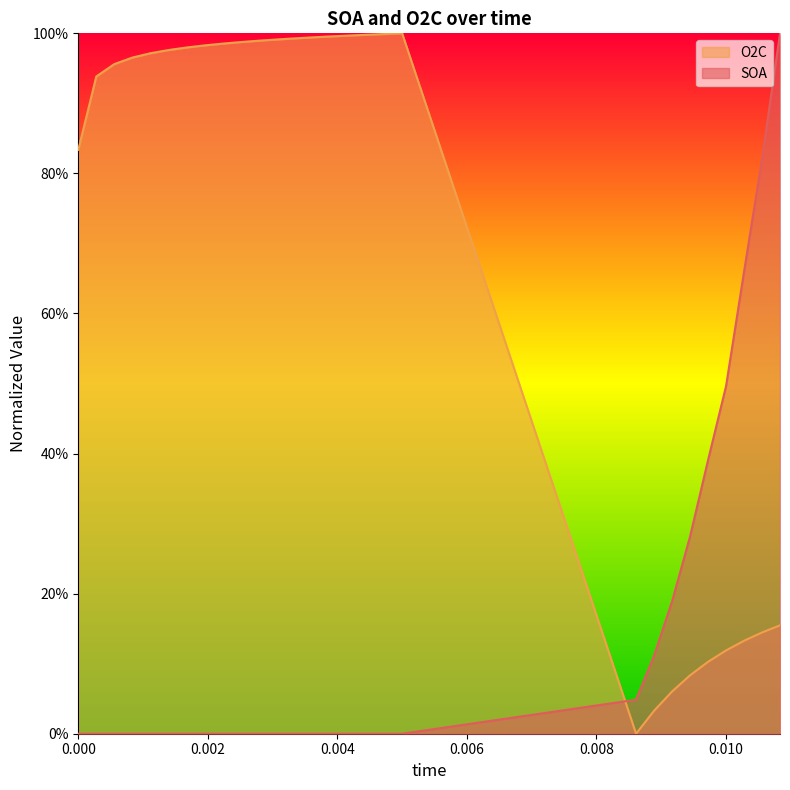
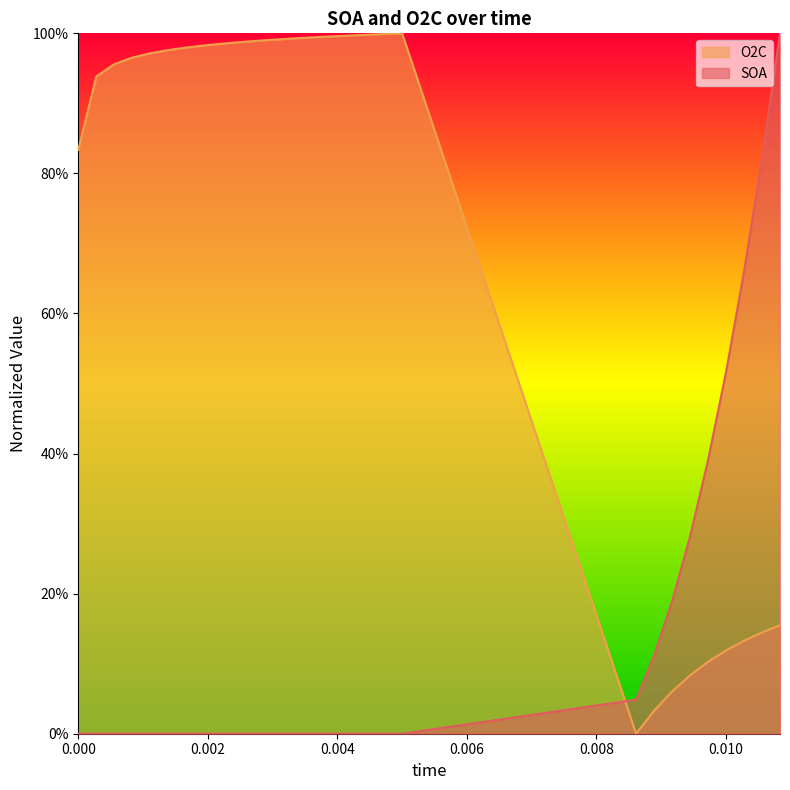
SOA, 0.010: 50% -> 52%
